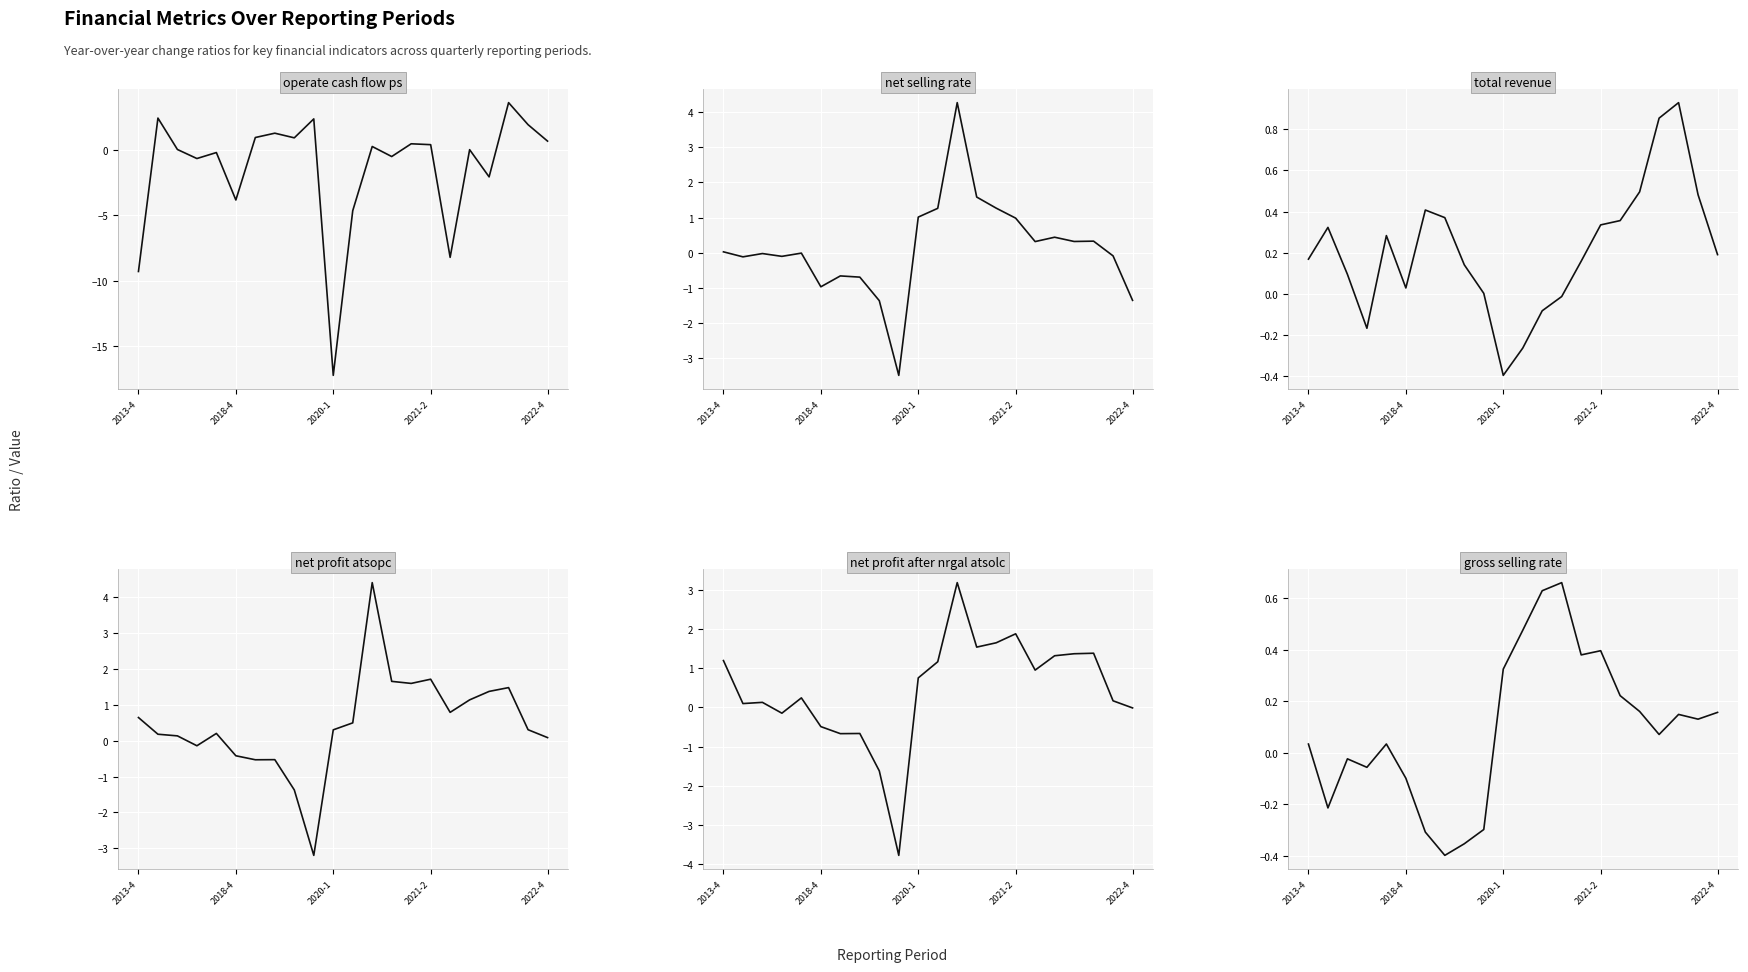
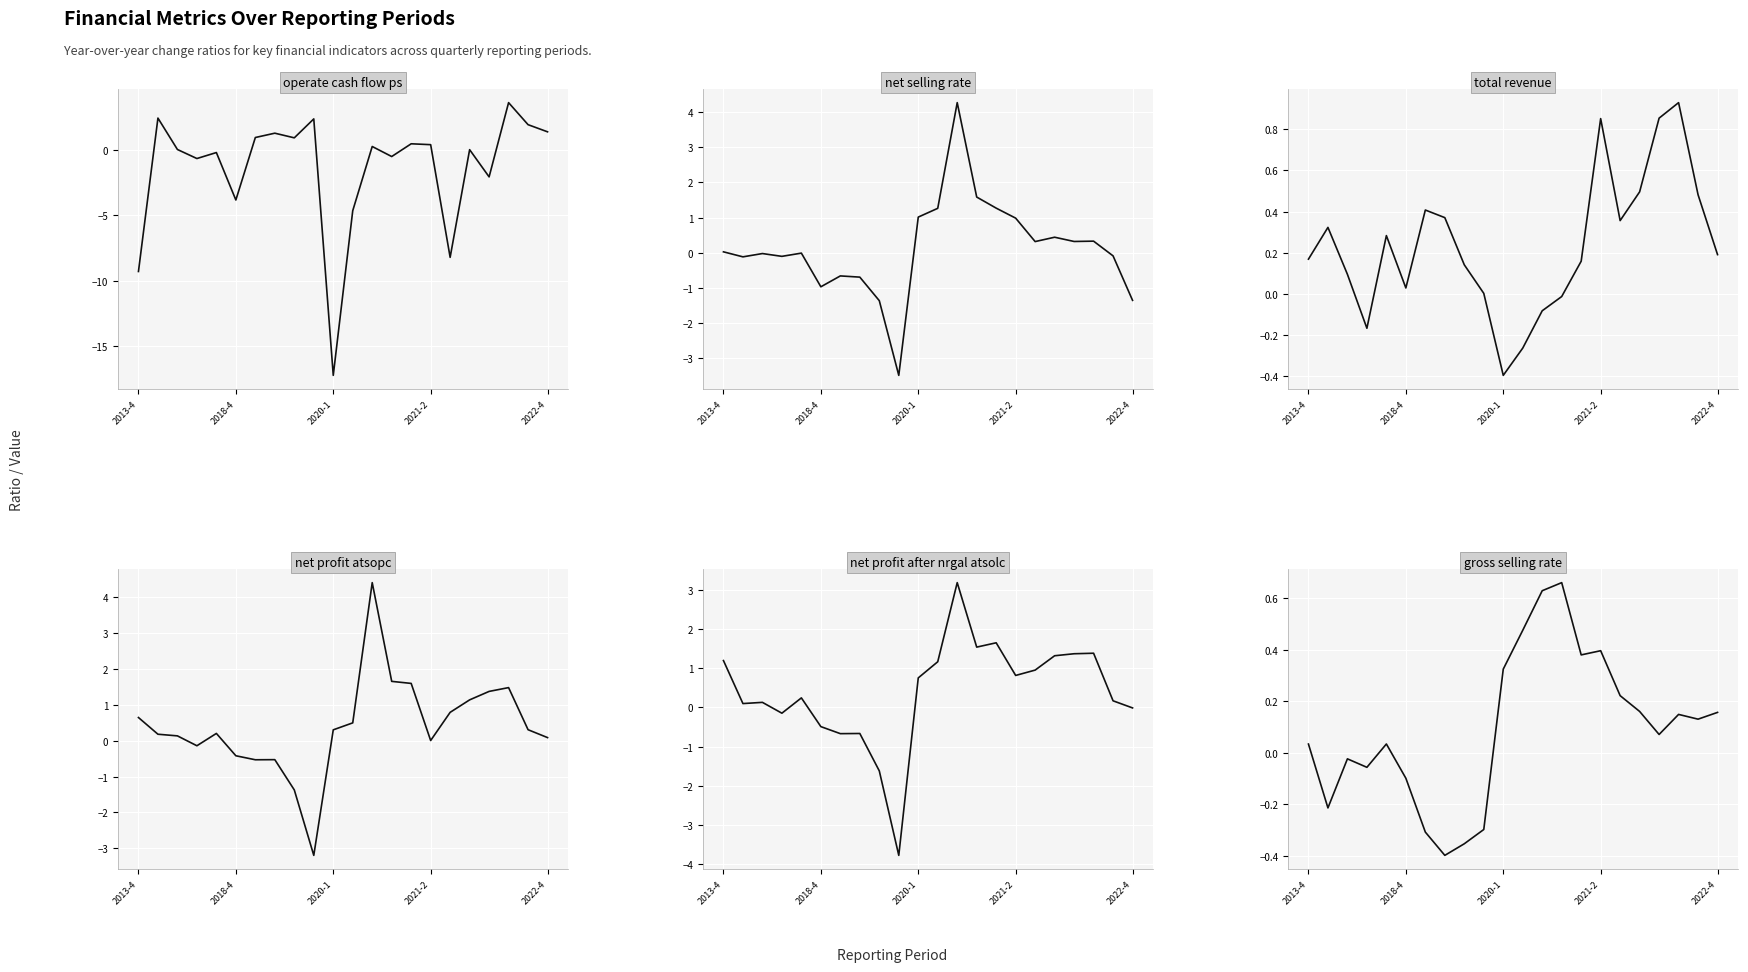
operate cash flow ps, 2022-4: 0.7 -> 1.4
total revenue, 2021-2: 0.34 -> 0.85
net profit atsopc, 2021-2: 1.7 -> 0.0
net profit after nrgal atsolc, 2021-2: 1.9 -> 0.8
